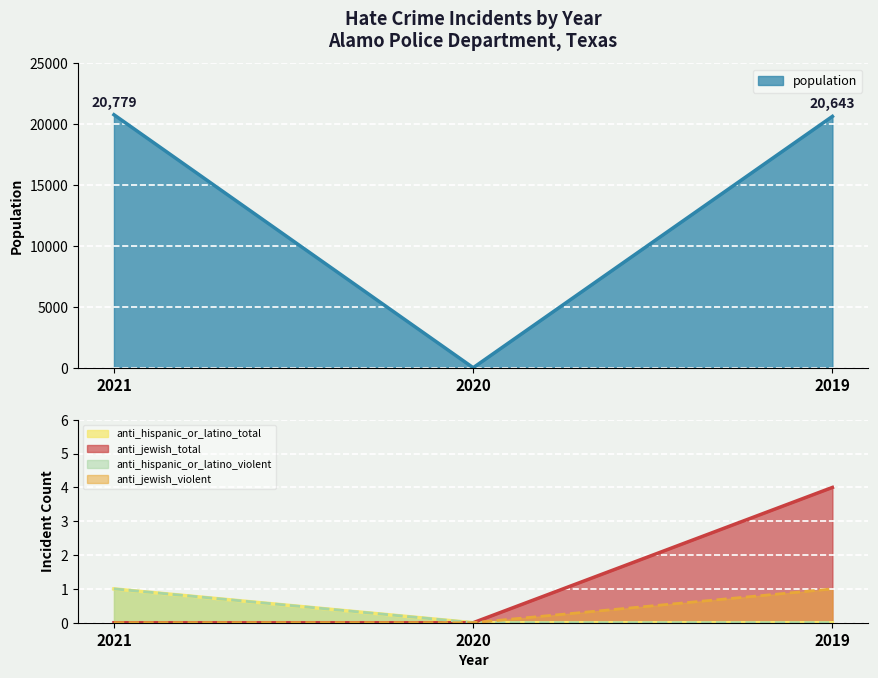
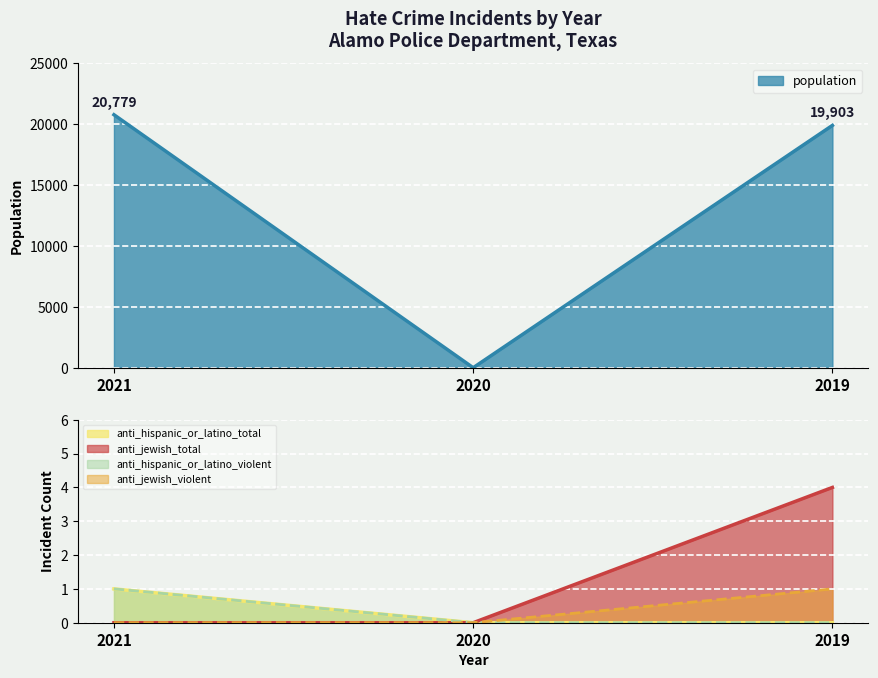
Hate Crime Incidents by Year Alamo Police Department, Texas, 2019: 20,643 -> 19,903
